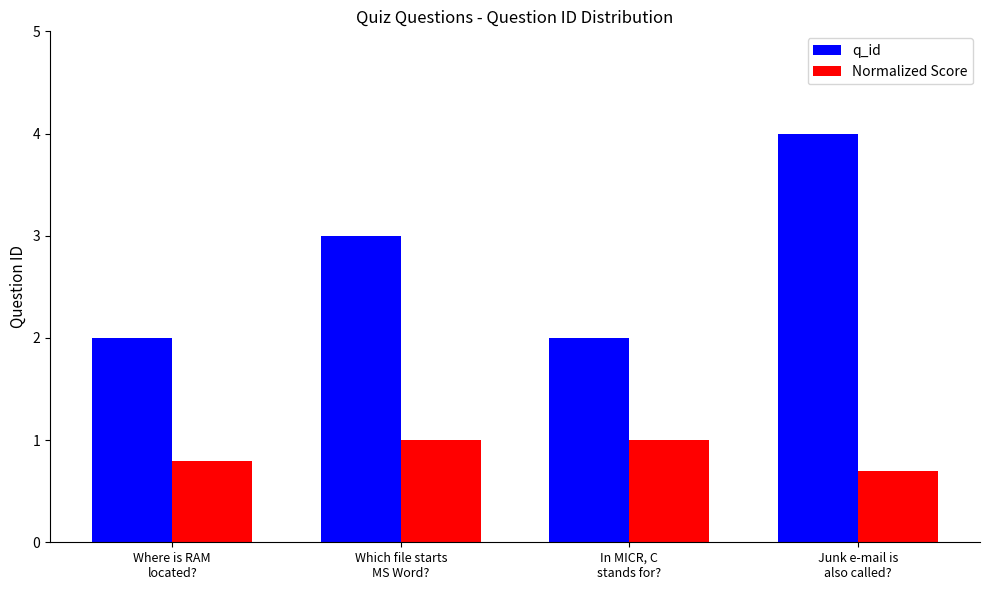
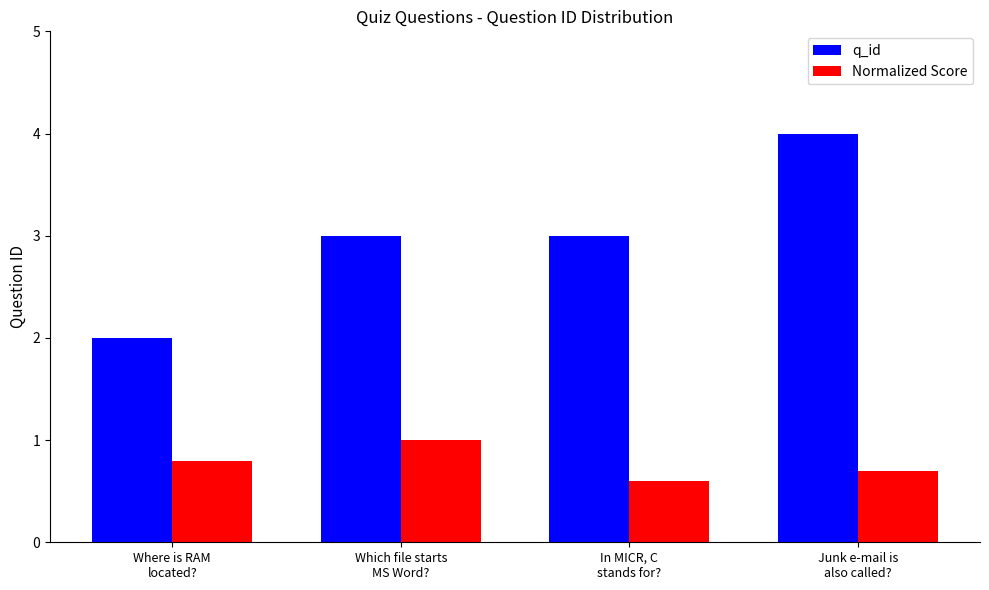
q_id, In MICR, C stands for?: 2 -> 3
Normalized Score, In MICR, C stands for?: 1.0 -> 0.6
